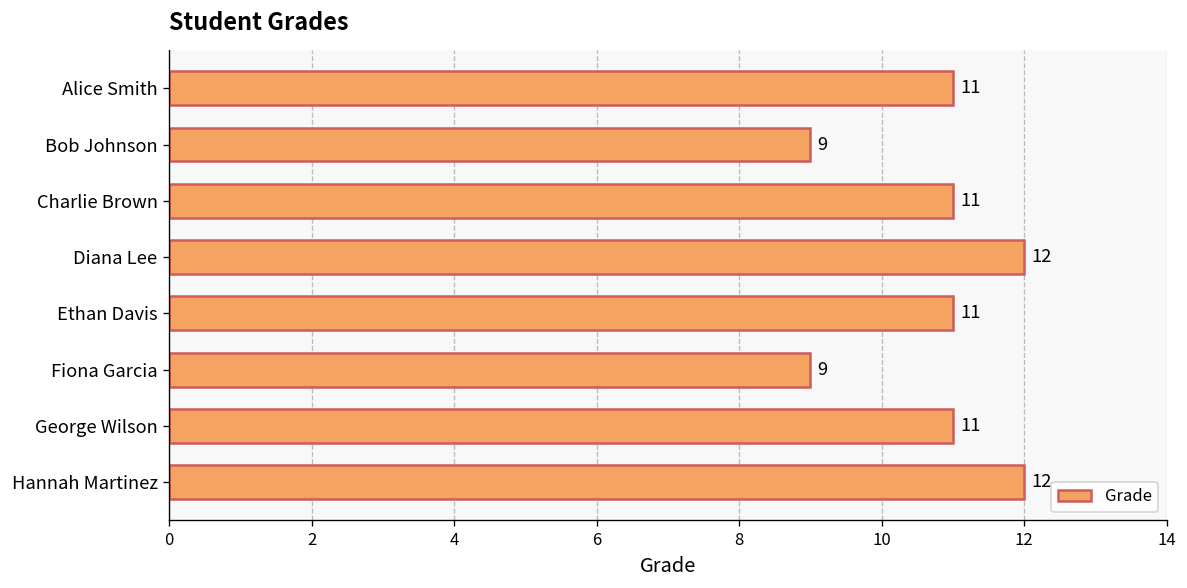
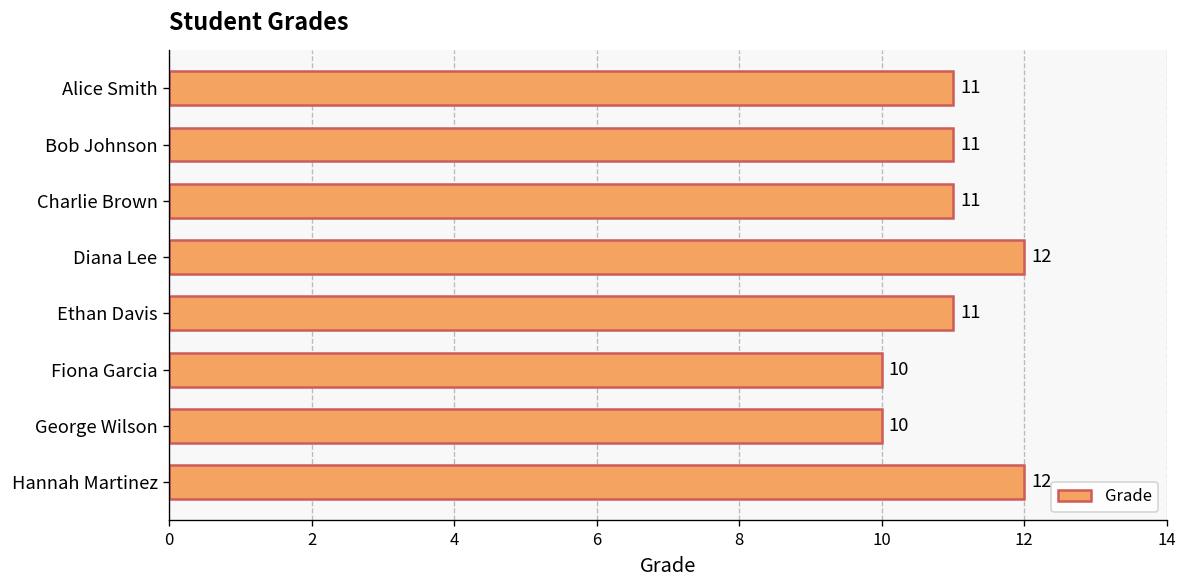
Bob Johnson: 9 -> 11
Fiona Garcia: 9 -> 10
George Wilson: 11 -> 10
